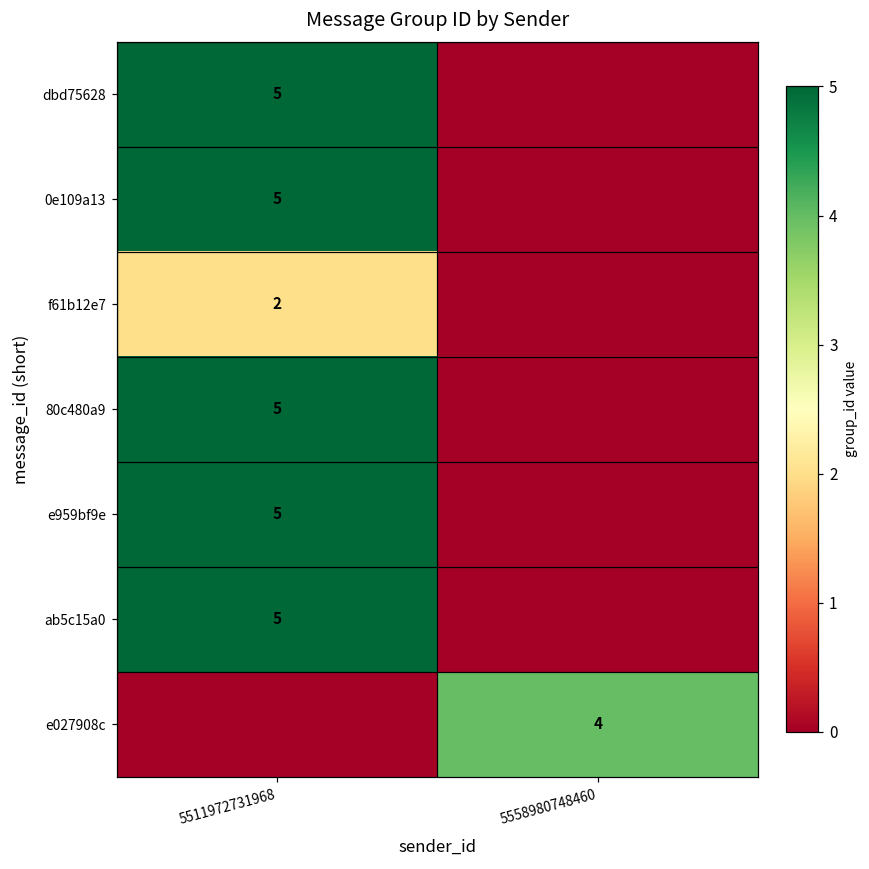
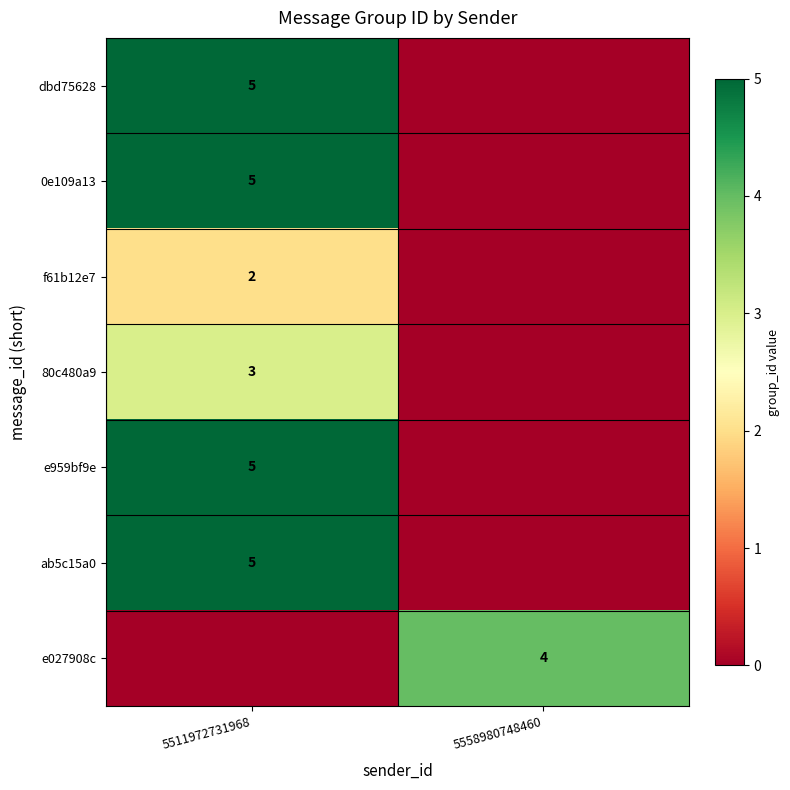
80c480a9, 5511972731968: 5 -> 3
